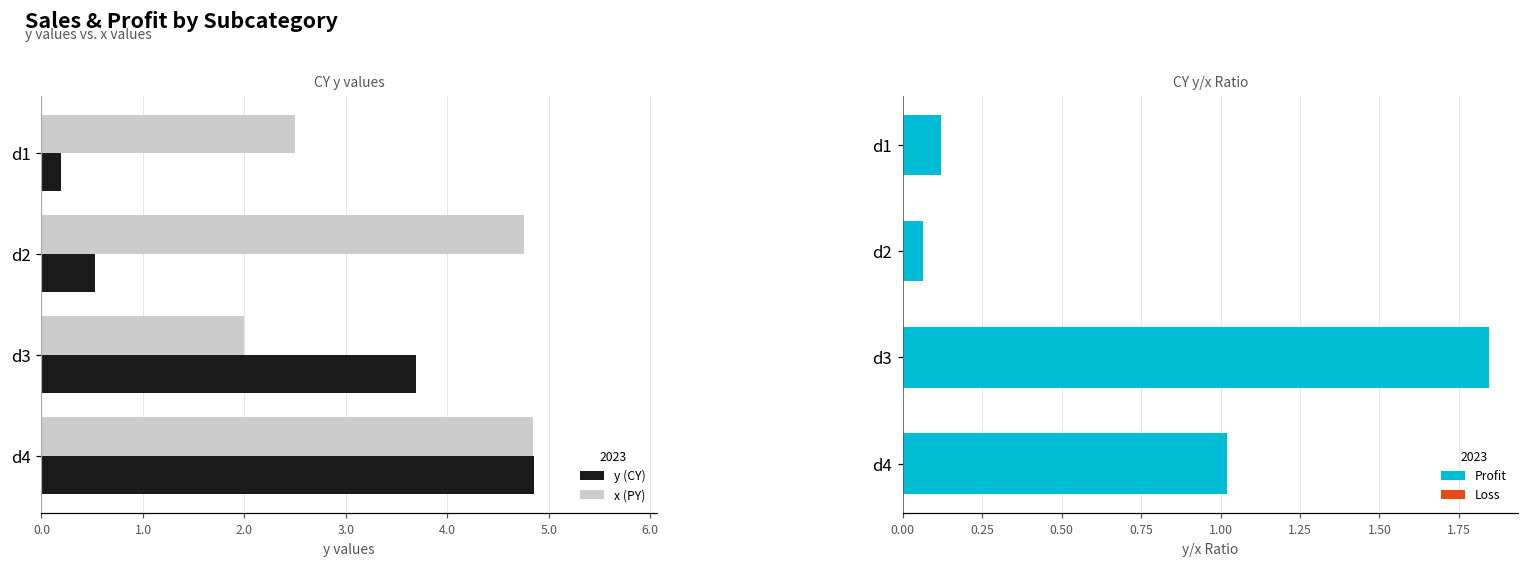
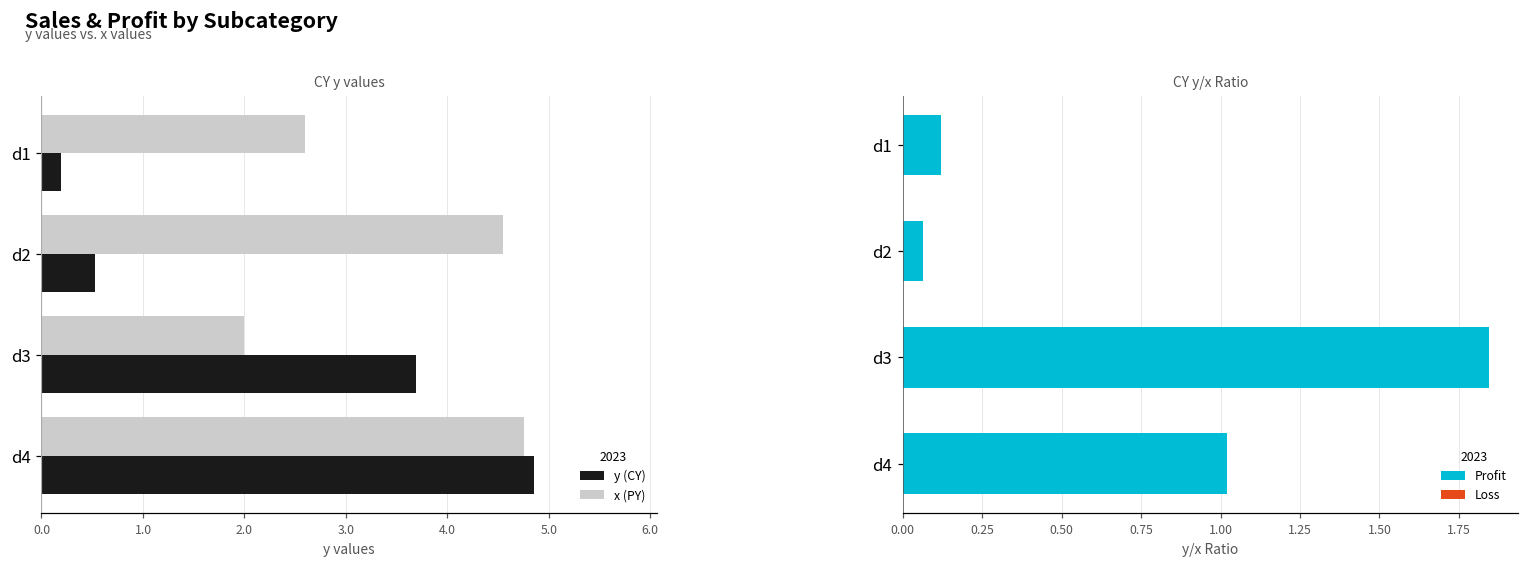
CY y values, x (PY), d1: 2.5 -> 2.6
CY y values, x (PY), d2: 4.8 -> 4.6
CY y values, x (PY), d4: 4.84 -> 4.75
